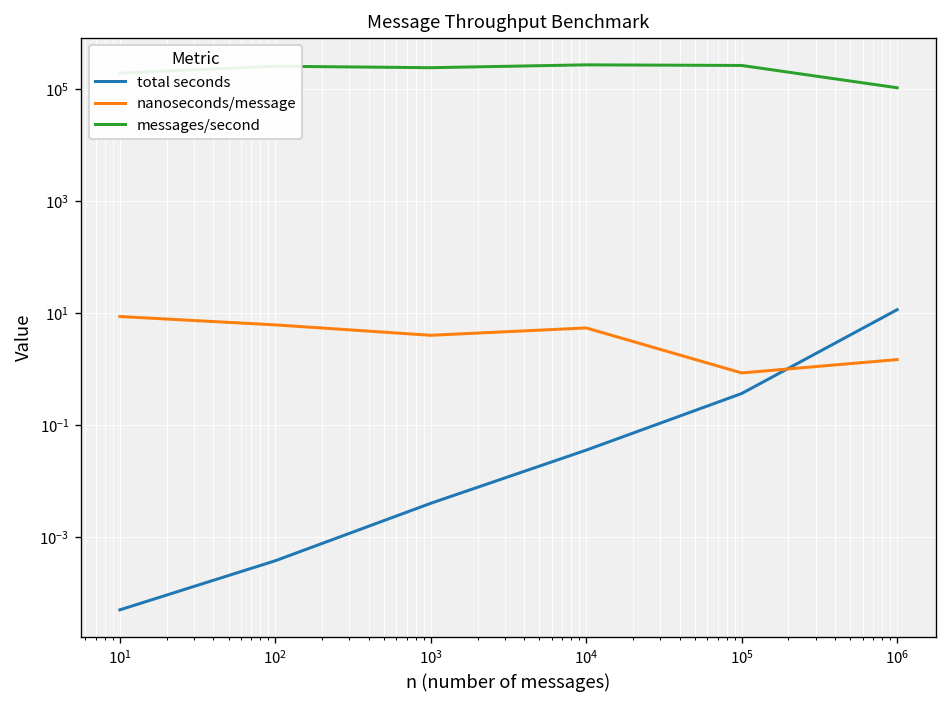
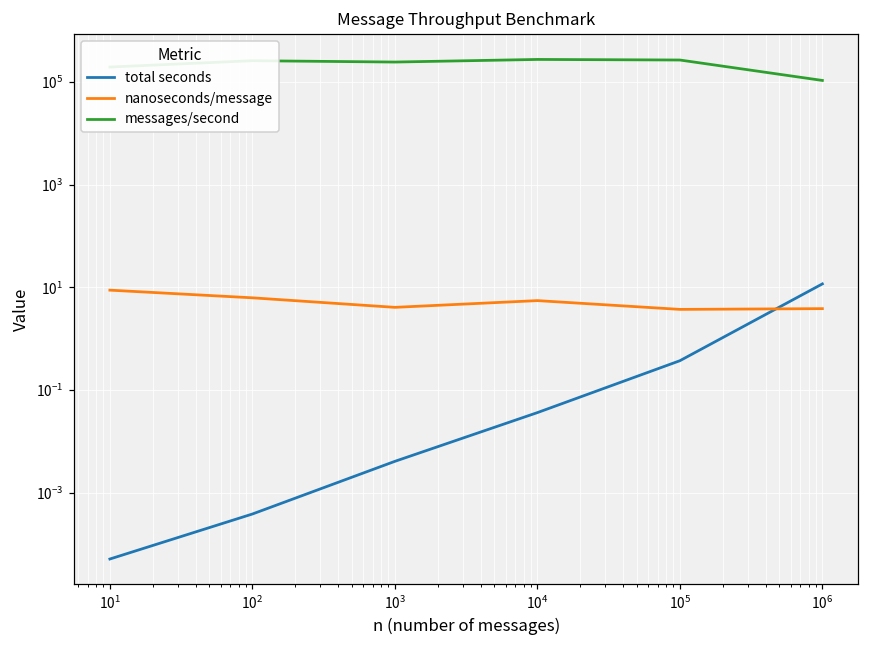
nanoseconds/message, 10^5: 0.9 -> 4
nanoseconds/message, 10^6: 1.5 -> 4
